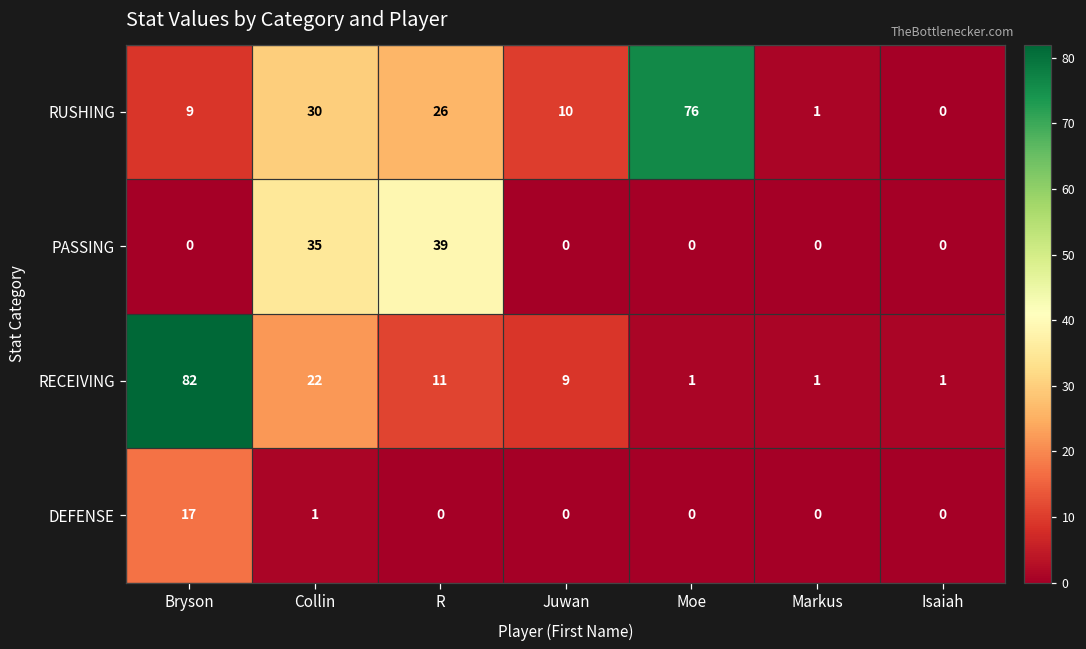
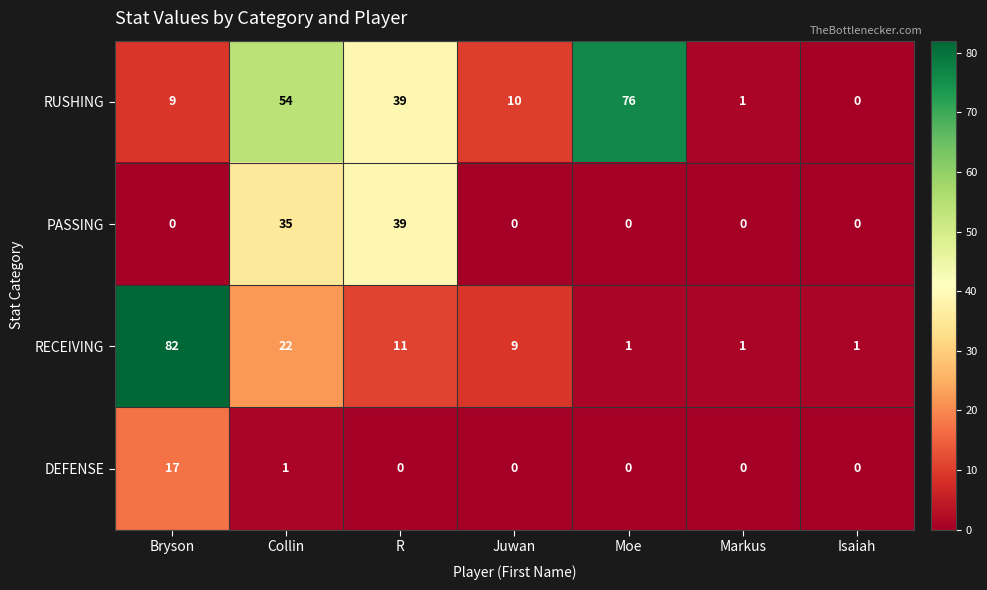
RUSHING, Collin: 30 -> 54
RUSHING, R: 26 -> 39
